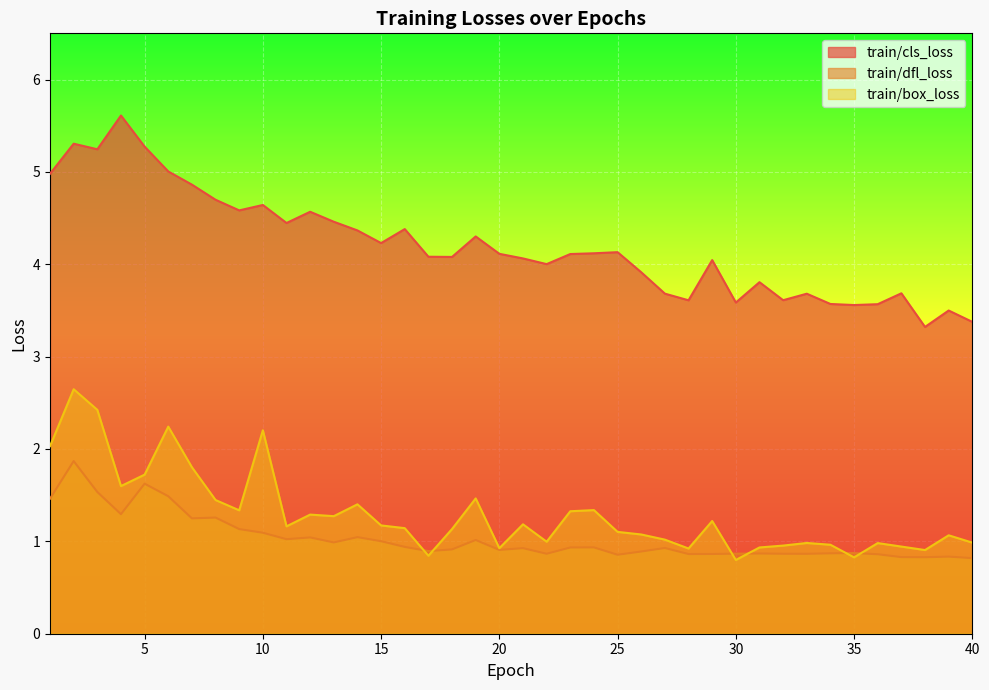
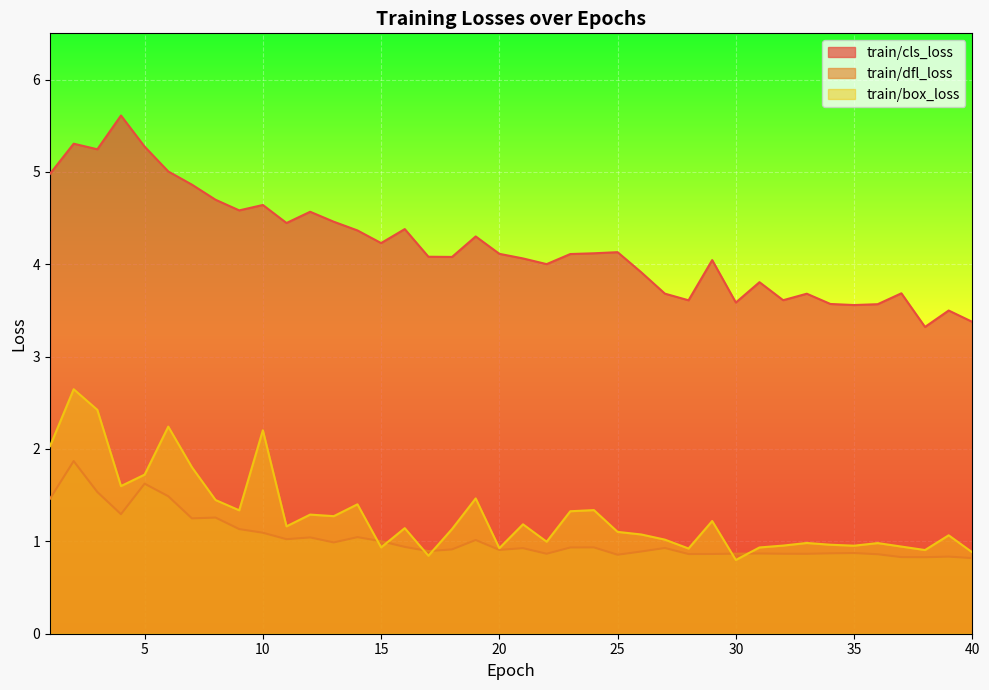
train/box_loss, 15: 1.2 -> 0.9
train/box_loss, 35: 0.8 -> 1.0
train/box_loss, 40: 1.0 -> 0.9
